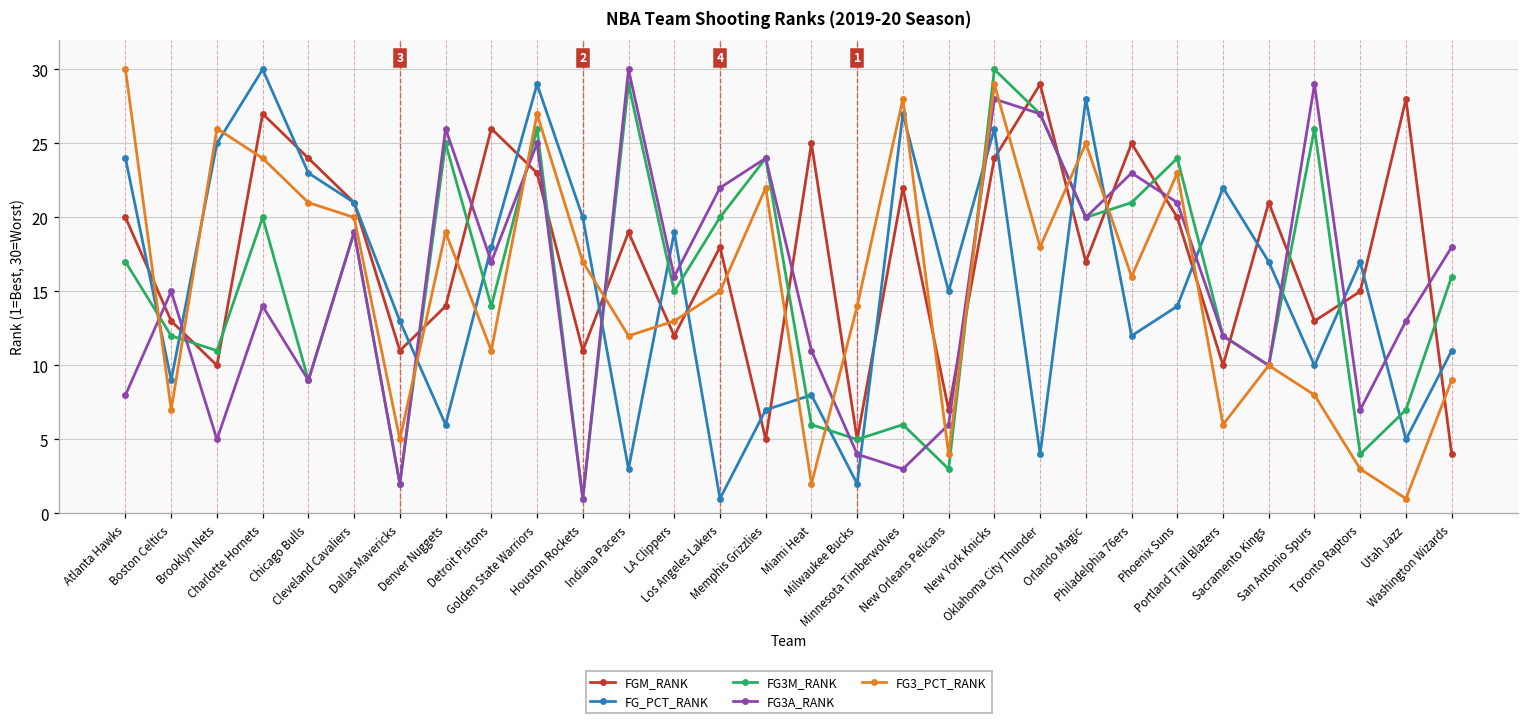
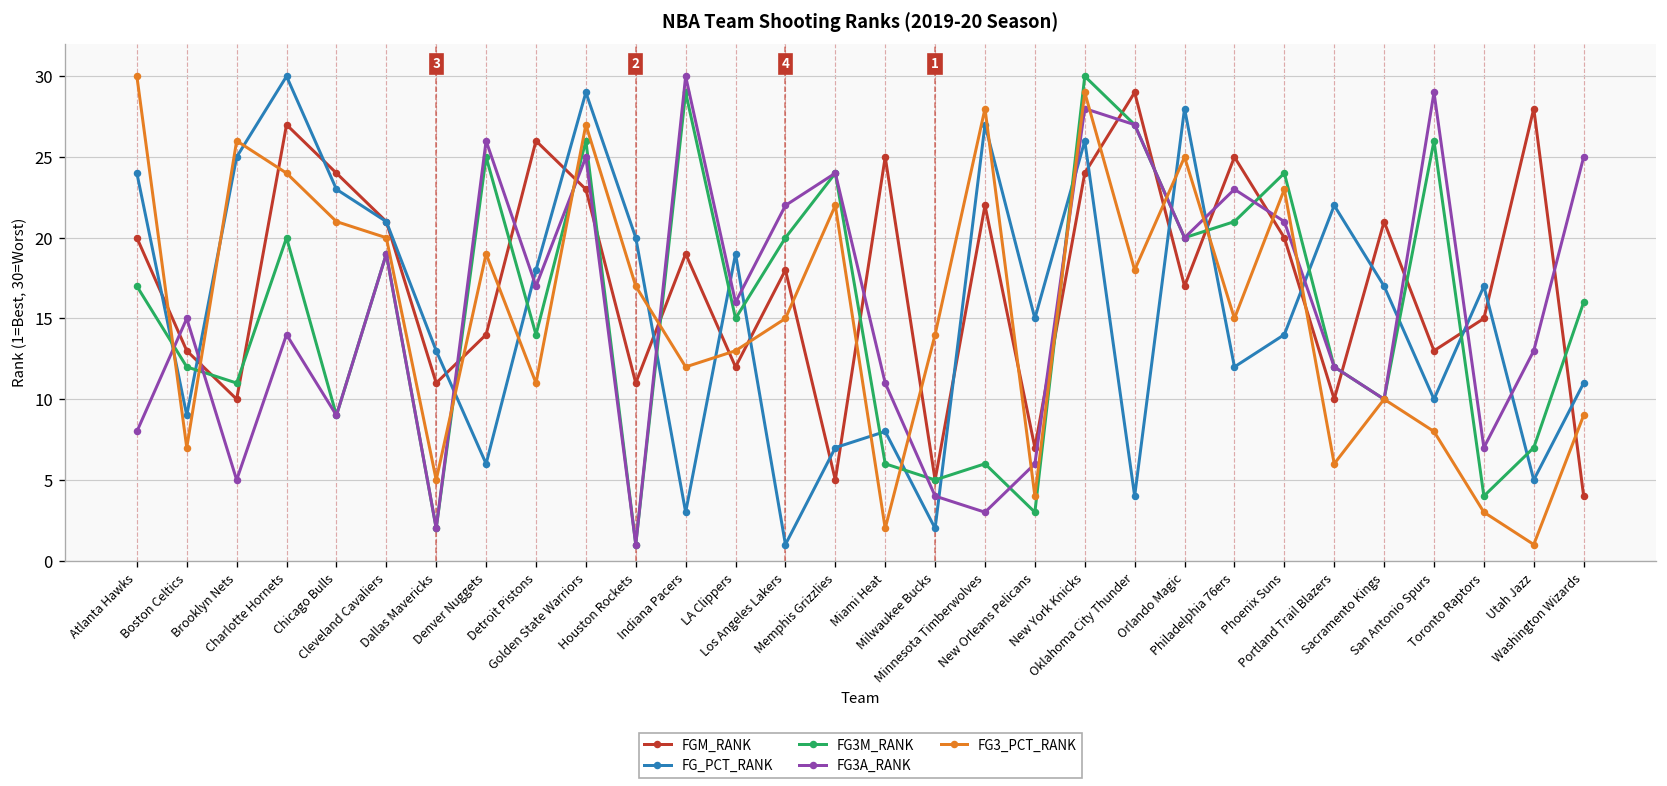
FG3_PCT_RANK, Philadelphia 76ers: 16 -> 15
FG3A_RANK, Washington Wizards: 18 -> 25
